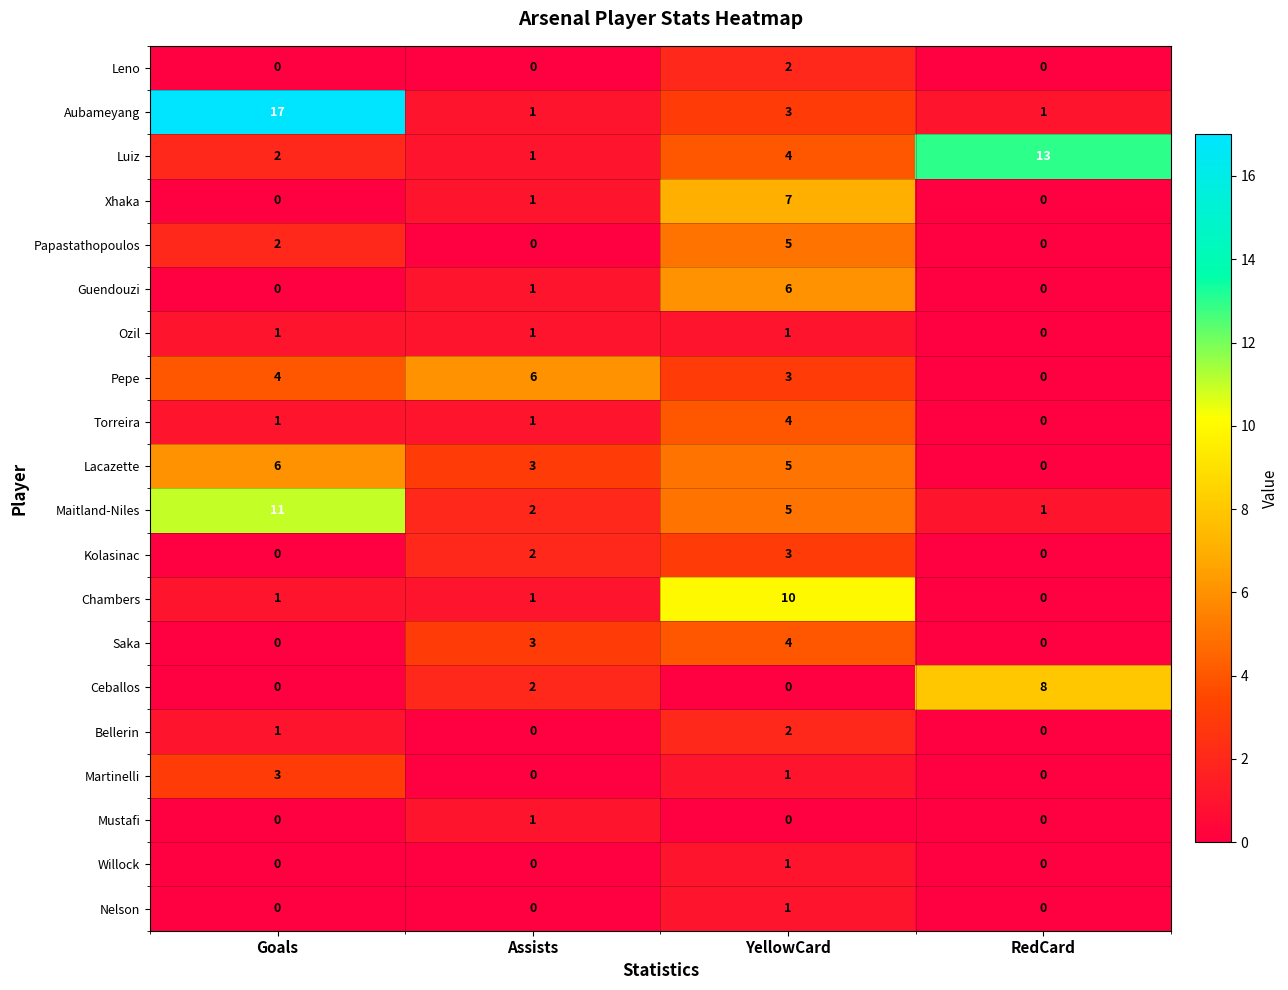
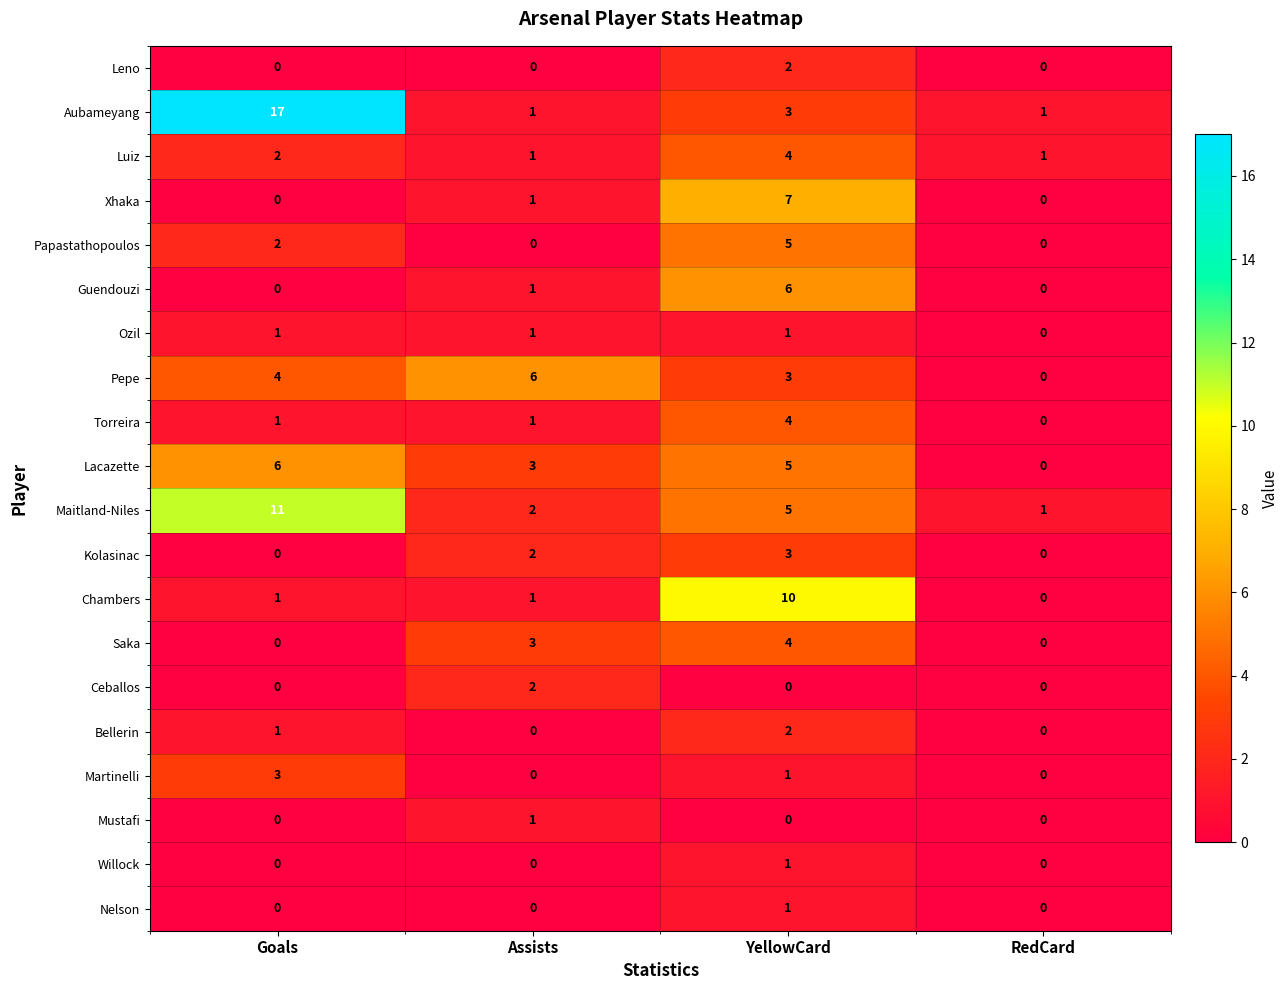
Luiz, RedCard: 13 -> 1
Ceballos, RedCard: 8 -> 0
